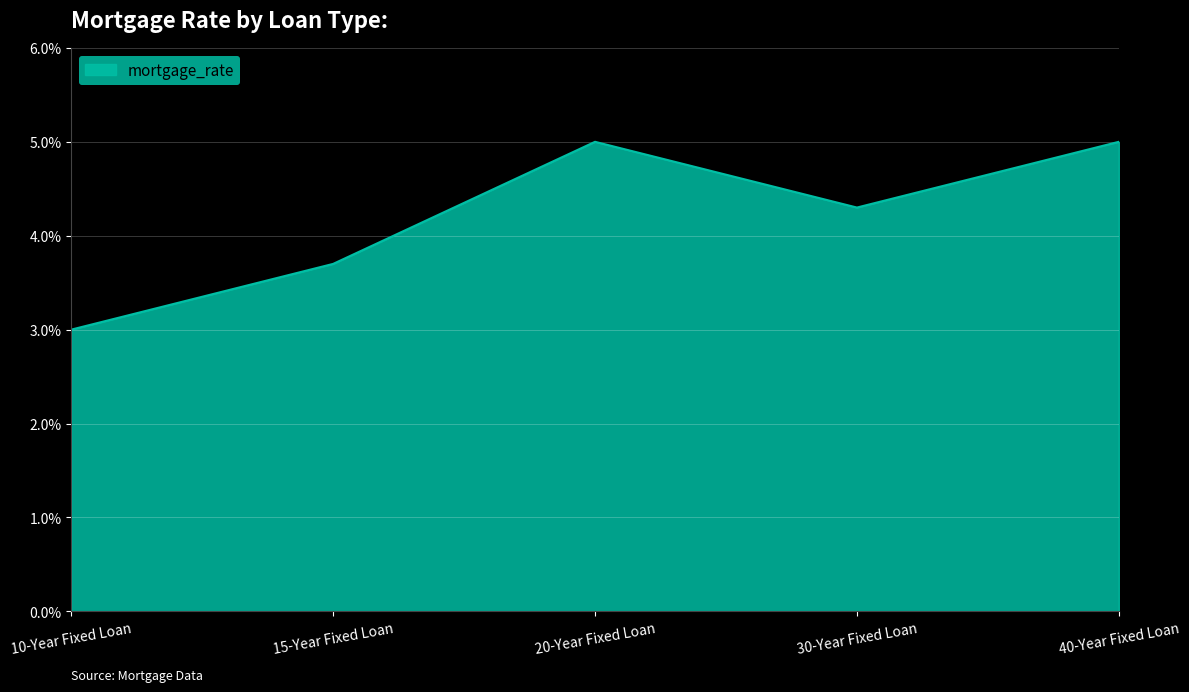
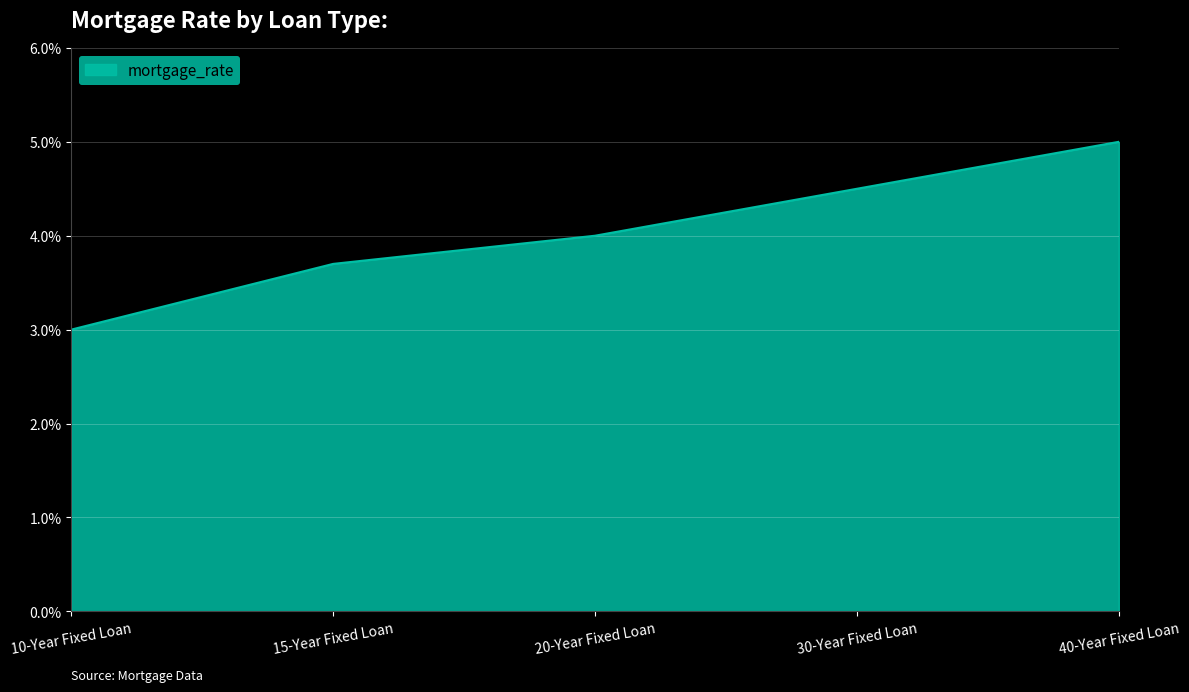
20-Year Fixed Loan: 5.0% -> 4.0%
30-Year Fixed Loan: 4.3% -> 4.5%
